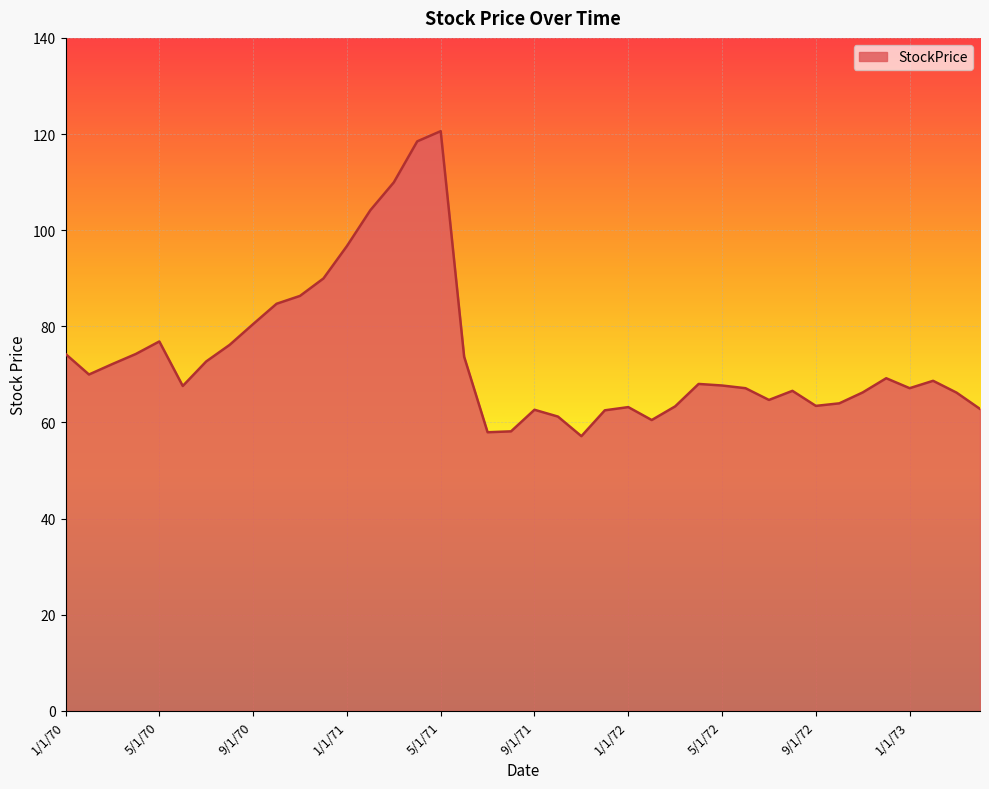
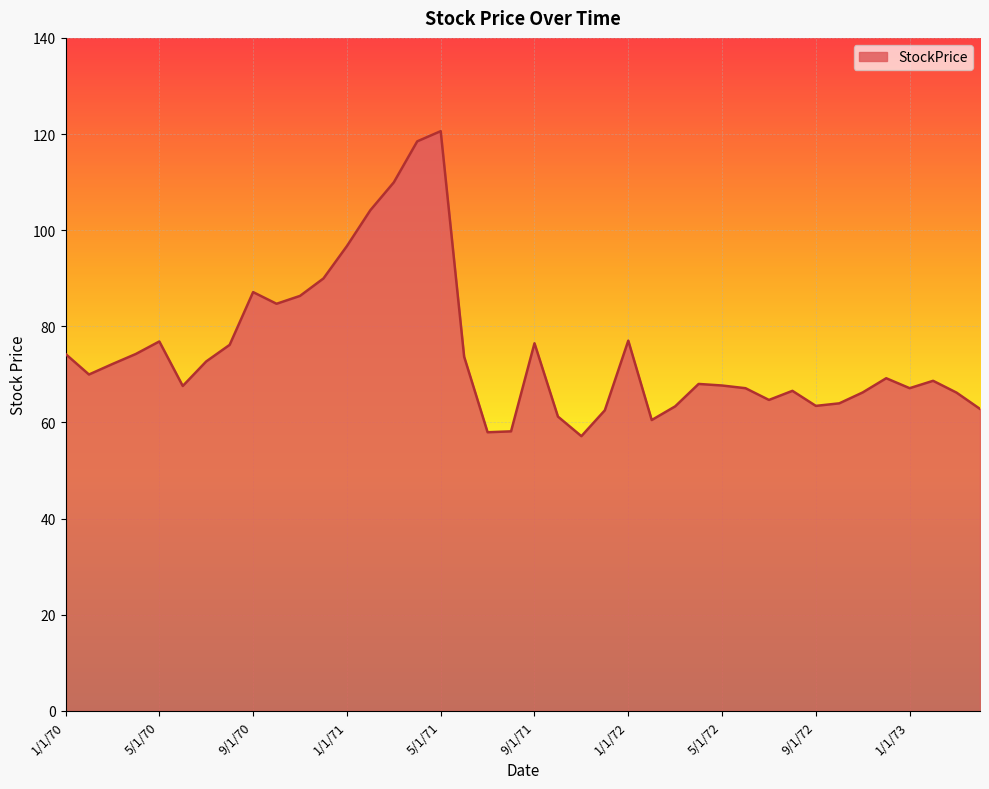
9/1/70: 80 -> 87
9/1/71: 63 -> 76
1/1/72: 63 -> 77
